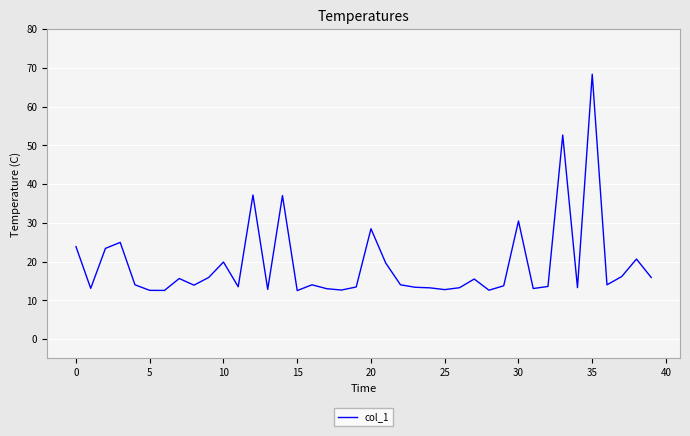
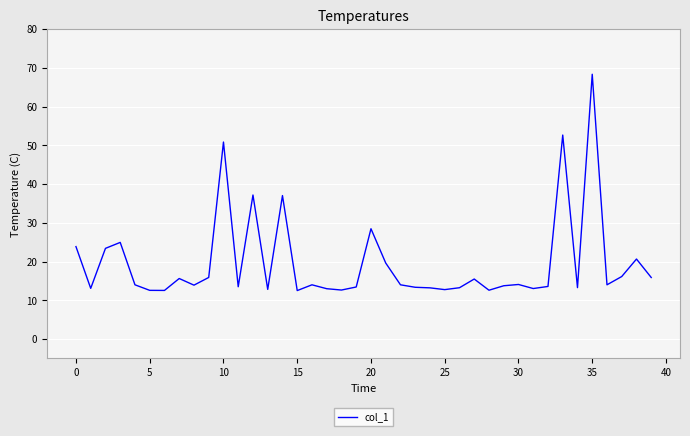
10: 20 -> 51
30: 30 -> 14
